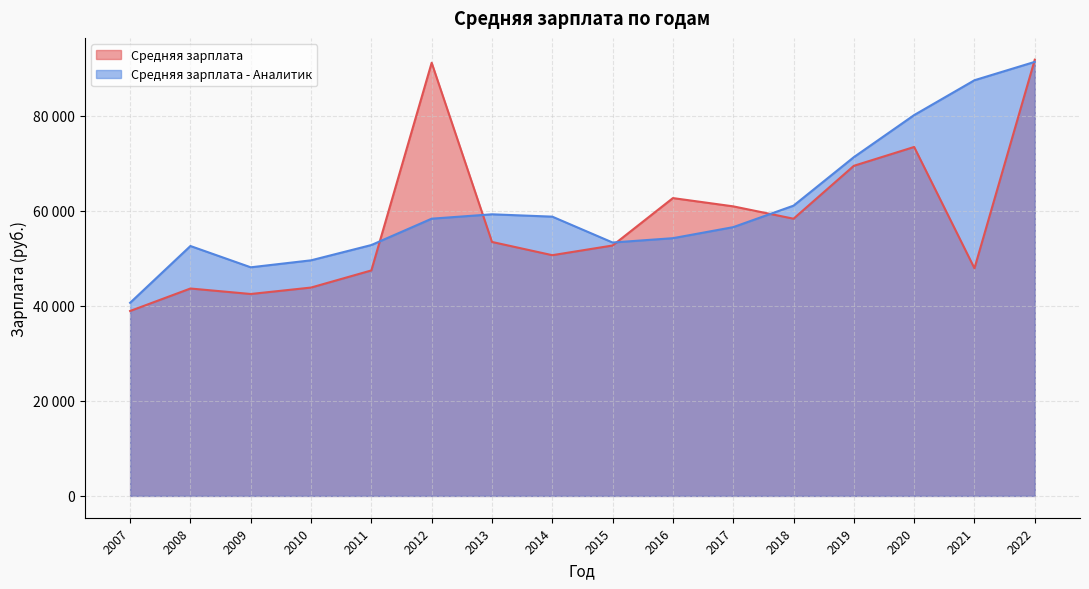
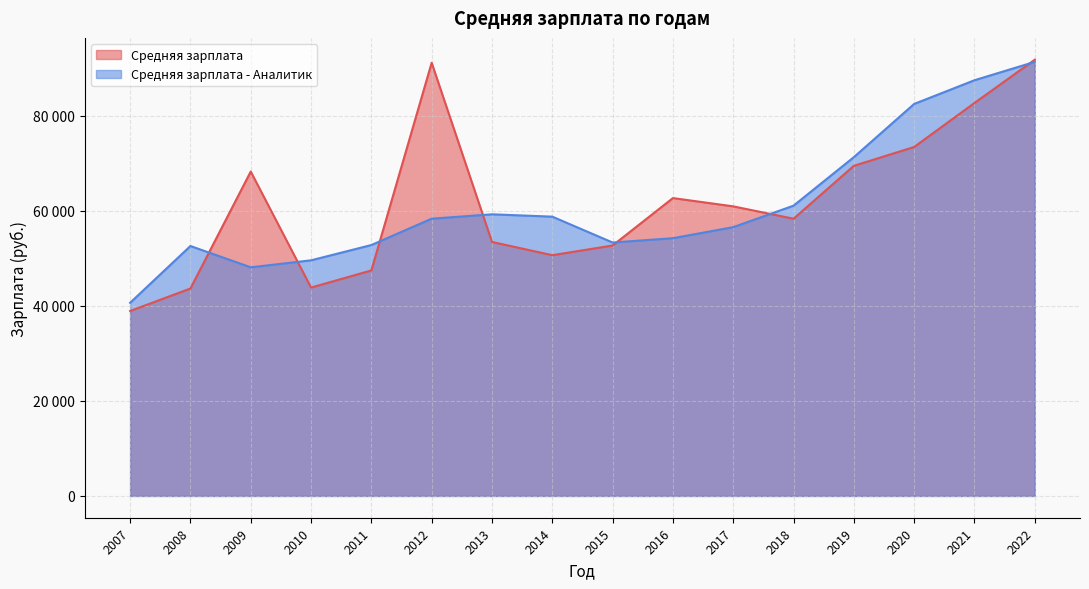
Средняя зарплата, 2009: 42000 -> 68000
Средняя зарплата - Аналитик, 2020: 80000 -> 82000
Средняя зарплата, 2021: 48000 -> 83000
